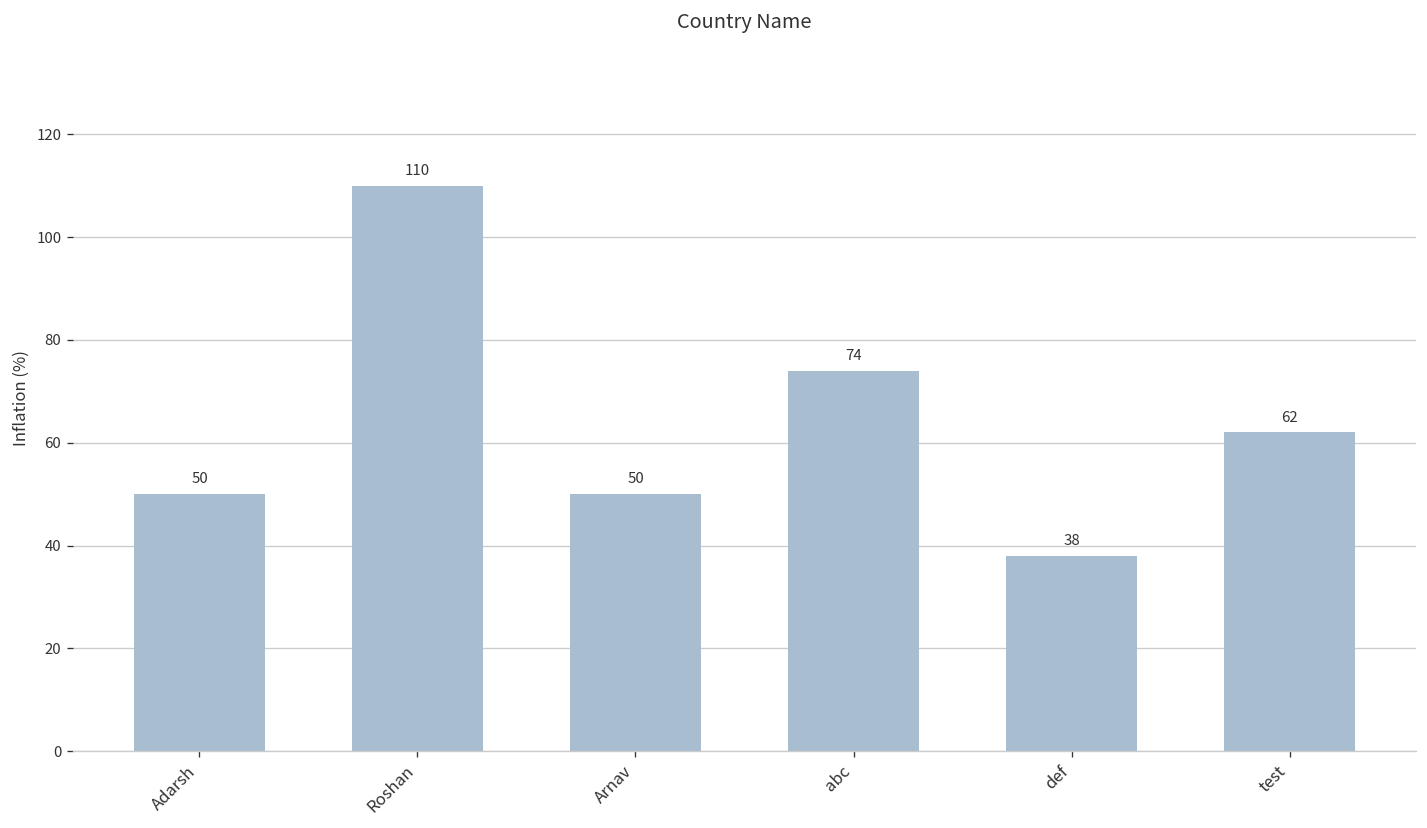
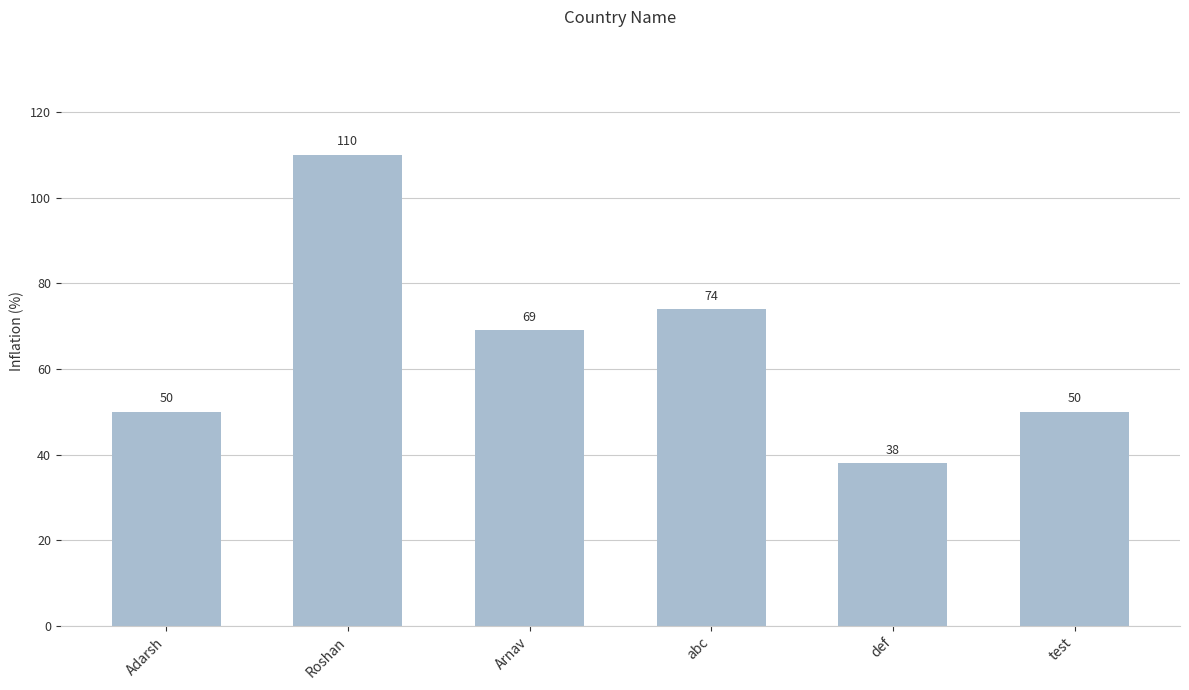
Arnav: 50 -> 69
test: 62 -> 50
